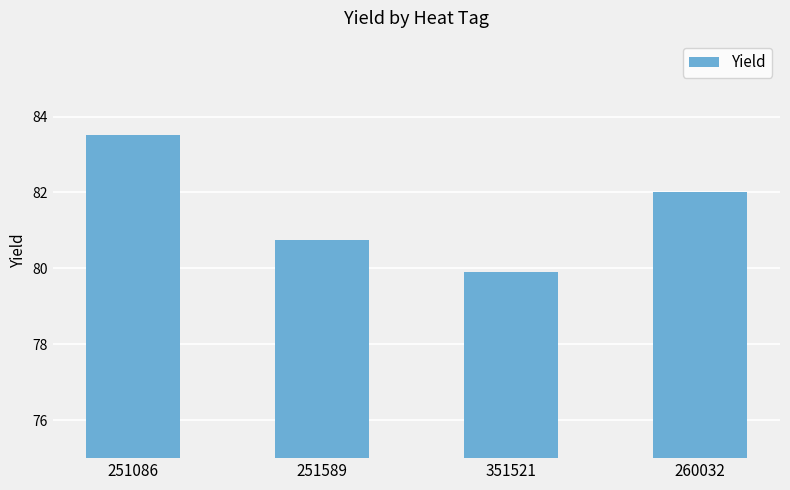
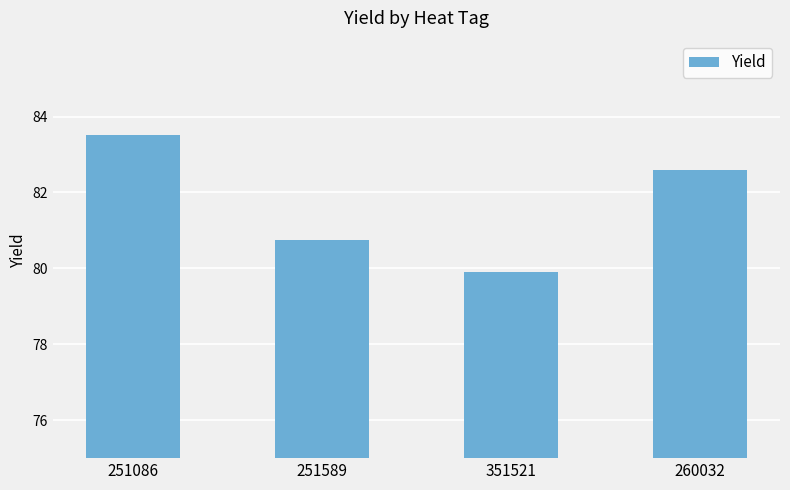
260032: 82.0 -> 82.6
